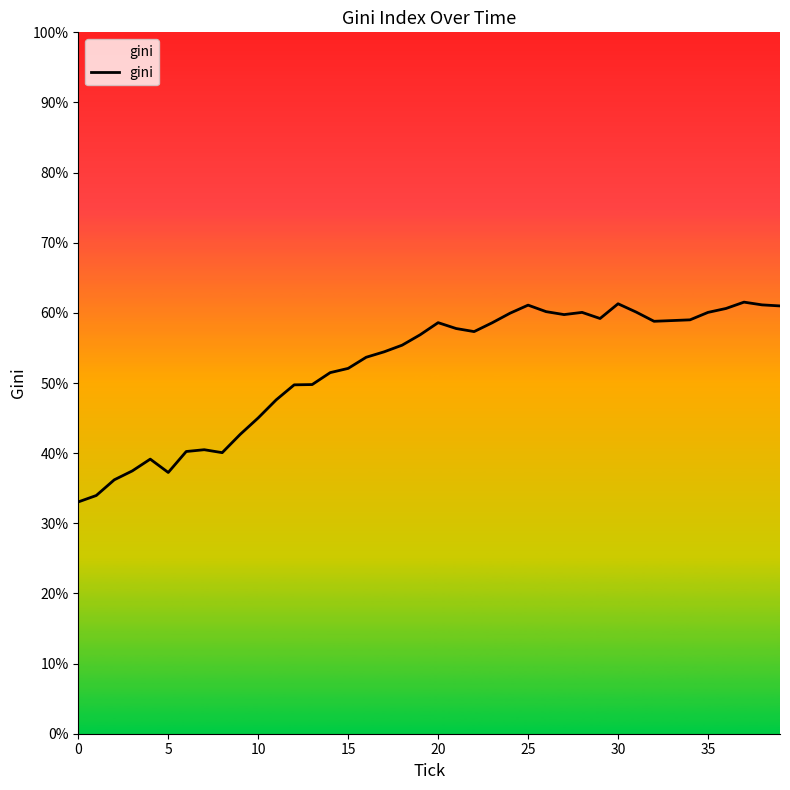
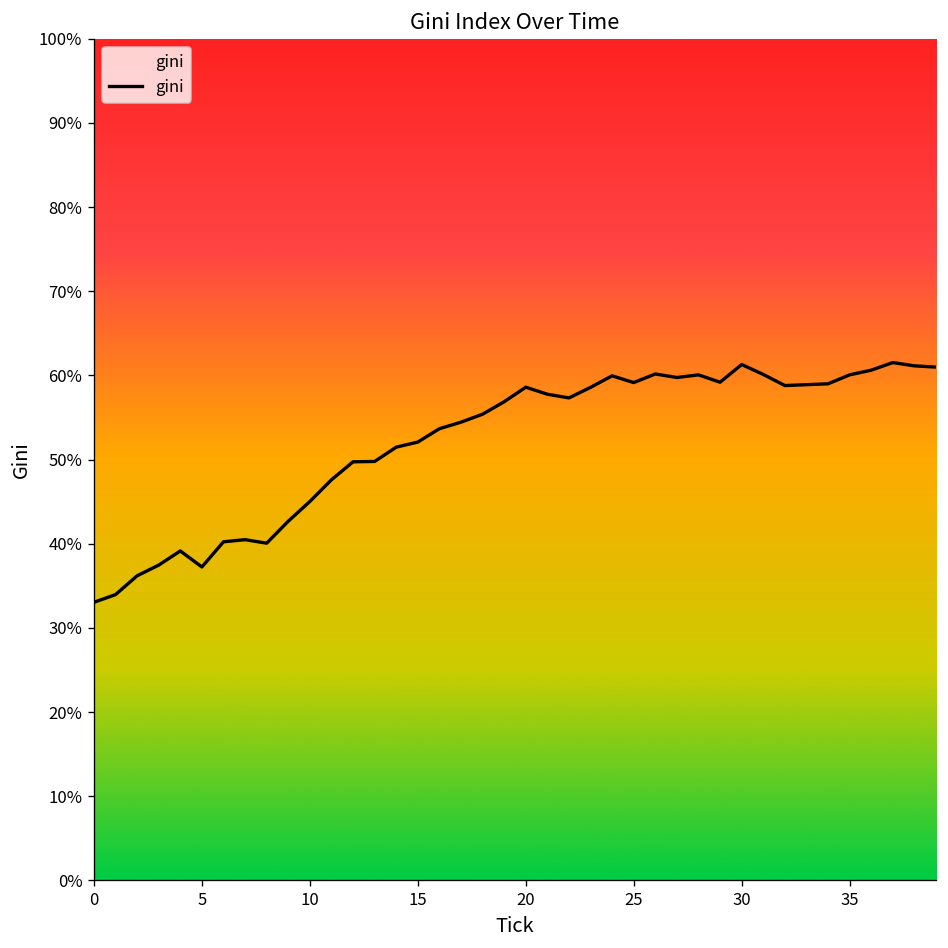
25: 61% -> 59%
